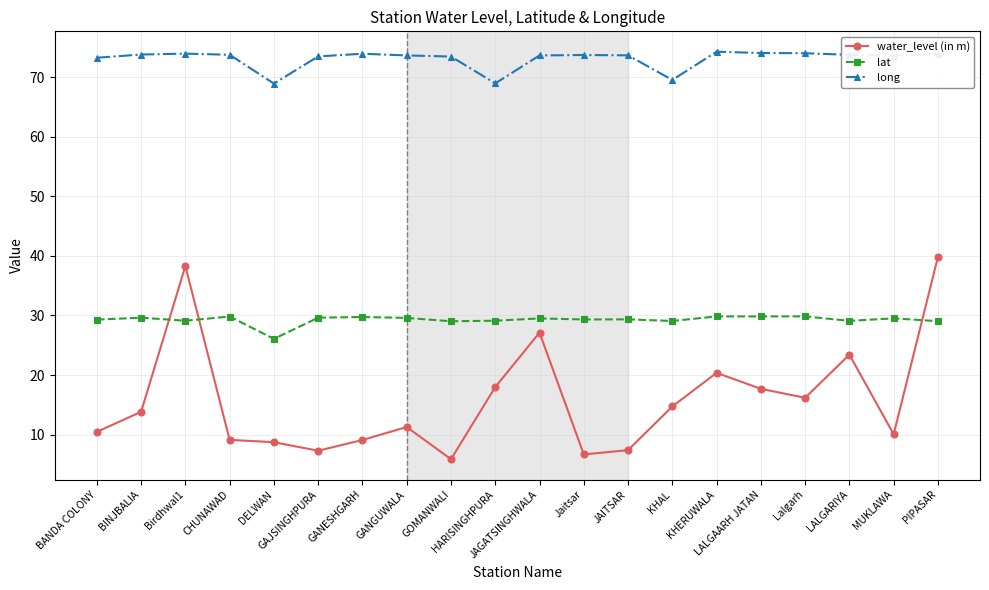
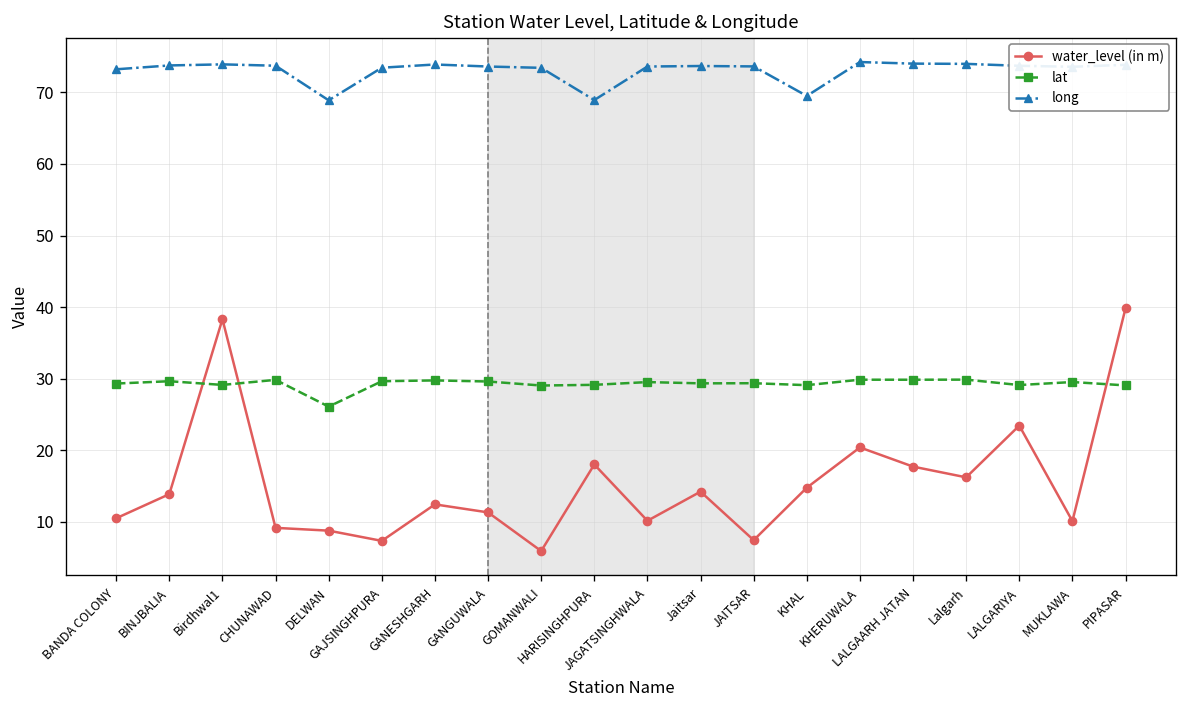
water_level (in m), GANESHGARH: 9 -> 12
water_level (in m), JAGATSINGHWALA: 27 -> 10
water_level (in m), Jaitsar: 7 -> 14
